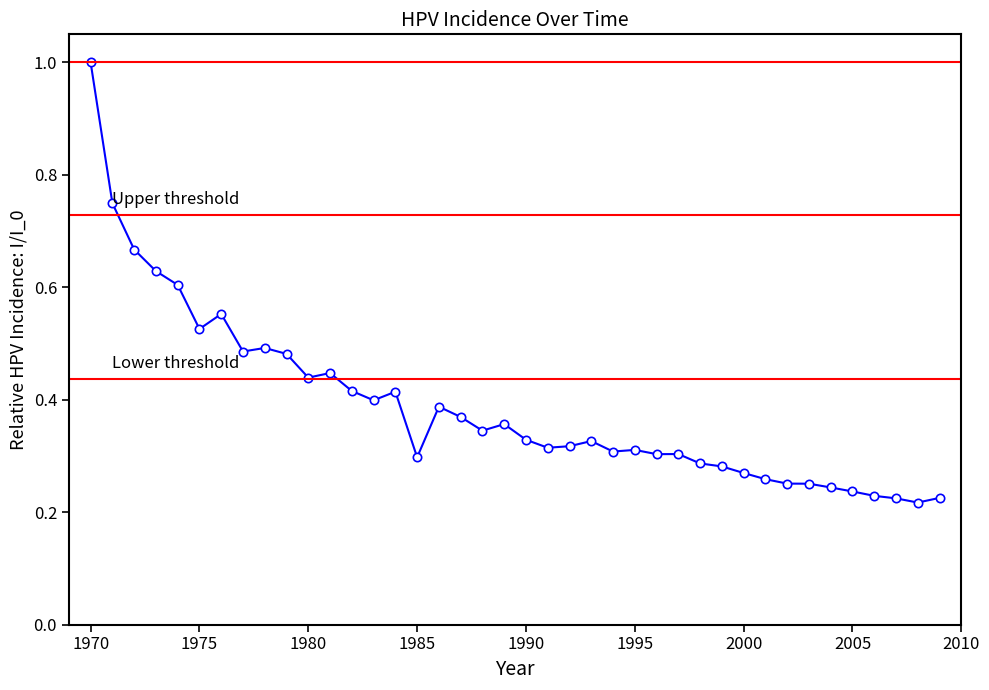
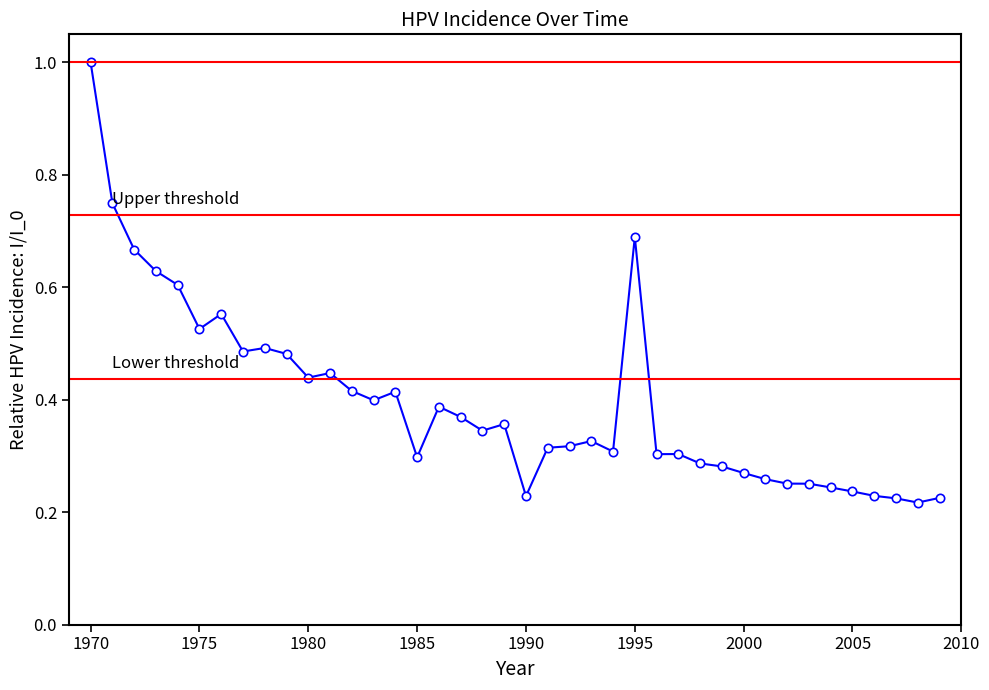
1990: 0.33 -> 0.23
1995: 0.31 -> 0.69
